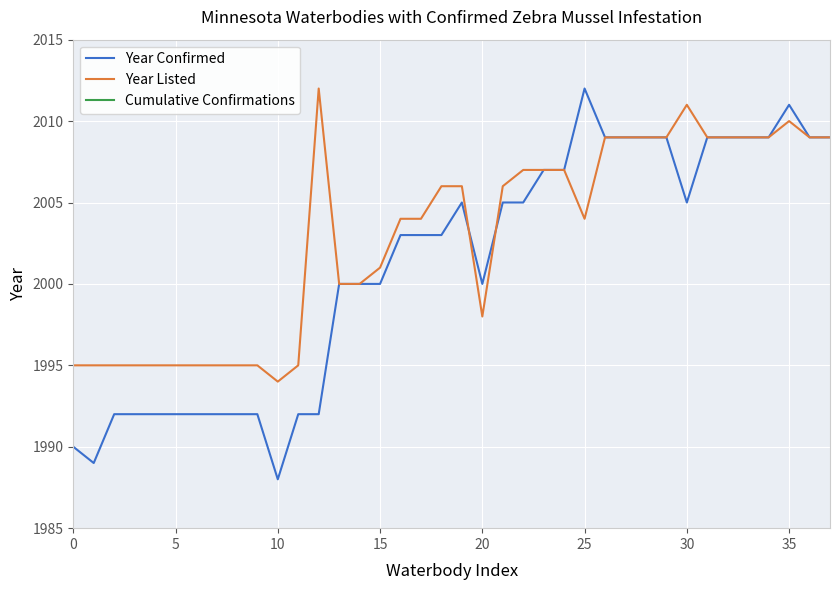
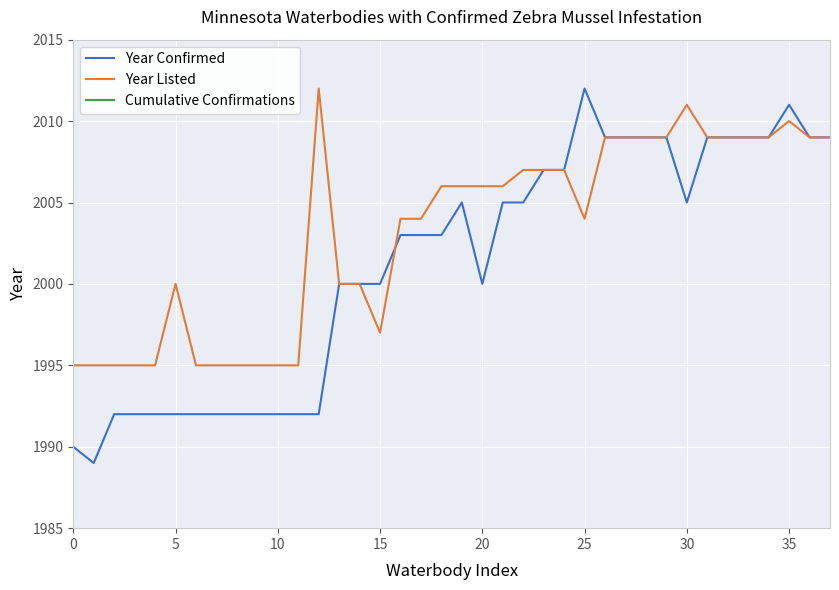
Year Listed, 5: 1995 -> 2000
Year Confirmed, 10: 1988 -> 1992
Year Listed, 10: 1994 -> 1995
Year Listed, 15: 2001 -> 1997
Year Listed, 20: 1998 -> 2006
